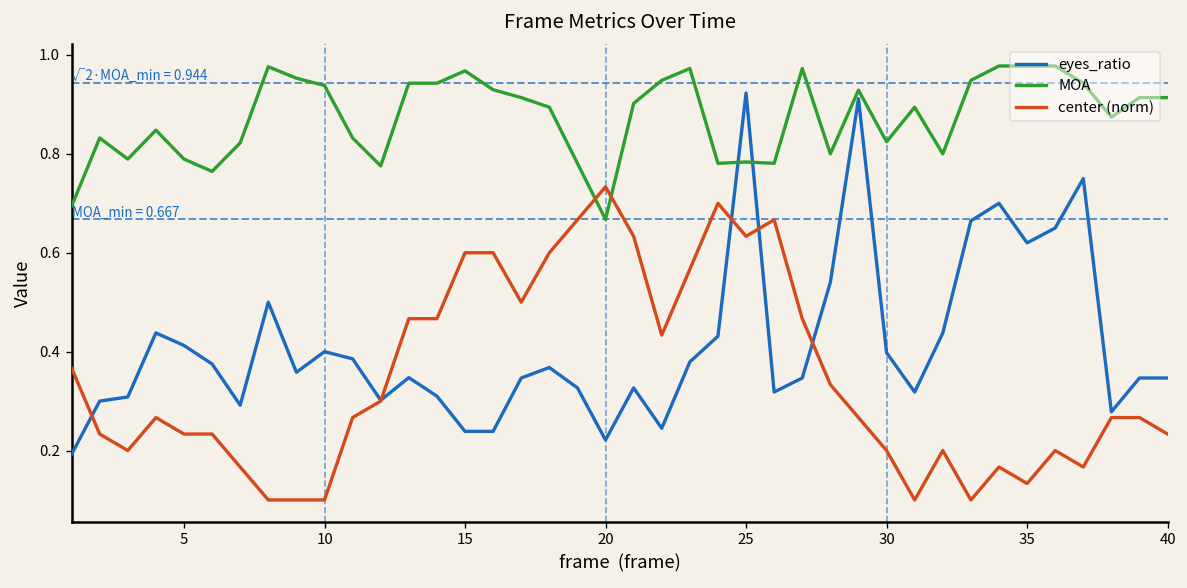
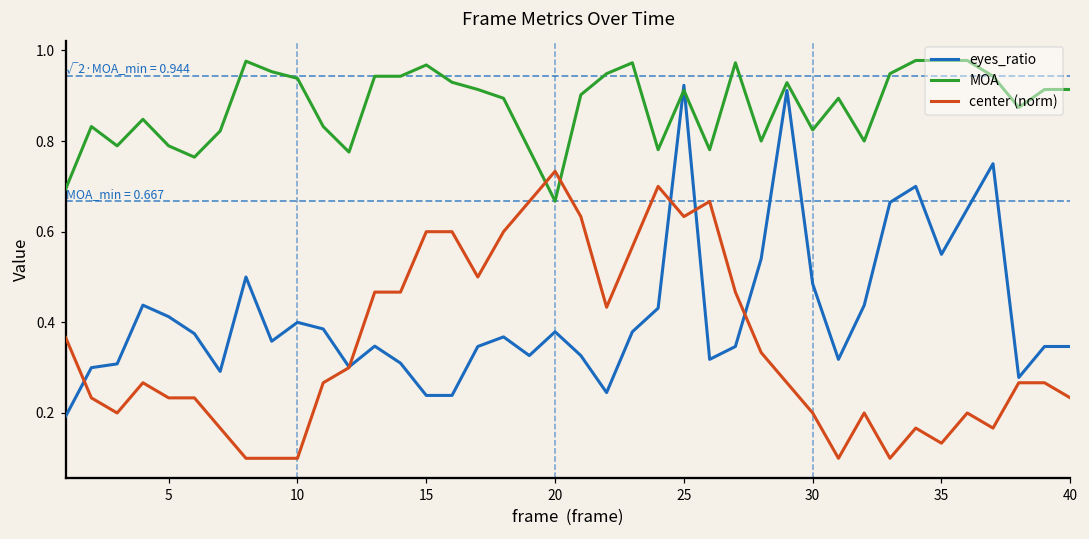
eyes_ratio, 20: 0.22 -> 0.38
MOA, 25: 0.78 -> 0.91
eyes_ratio, 30: 0.40 -> 0.48
eyes_ratio, 35: 0.62 -> 0.55
